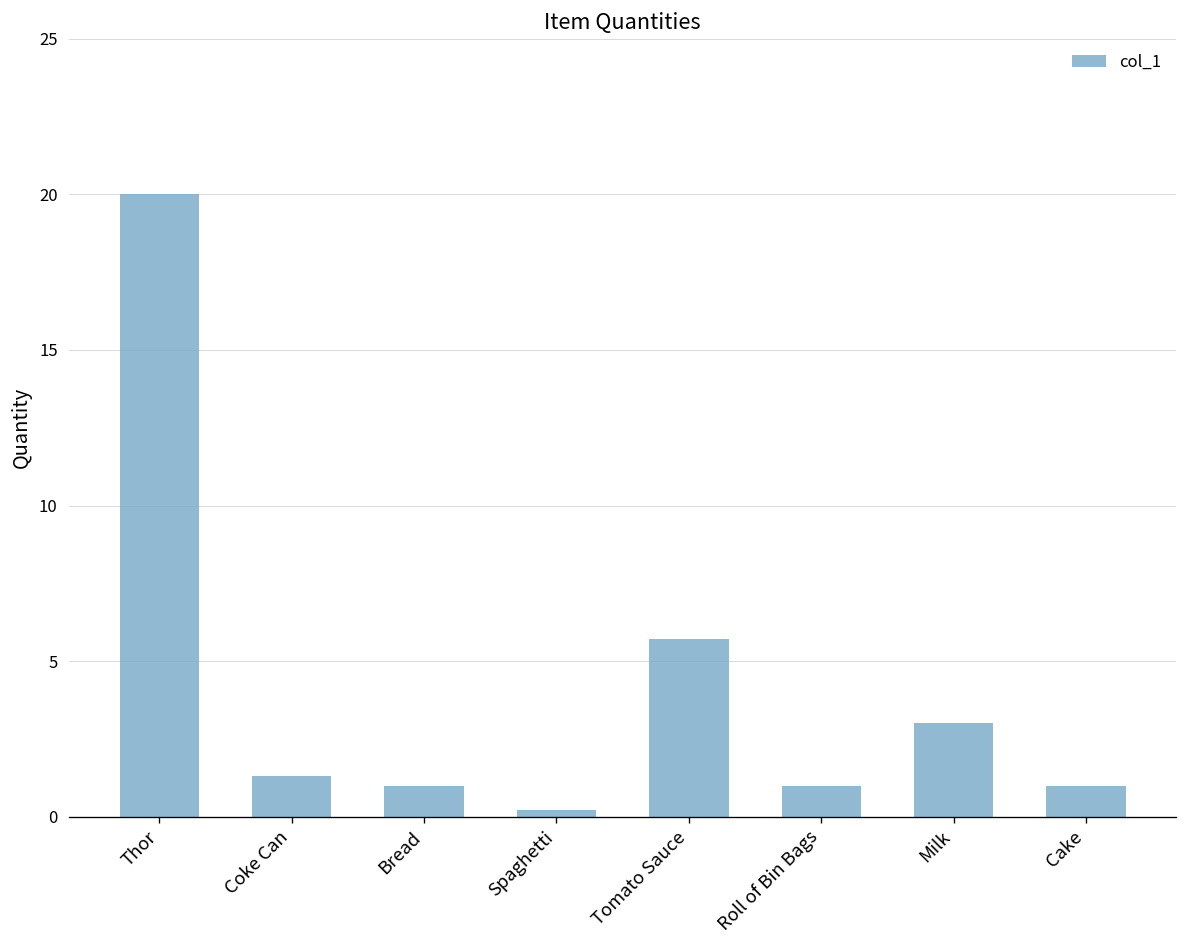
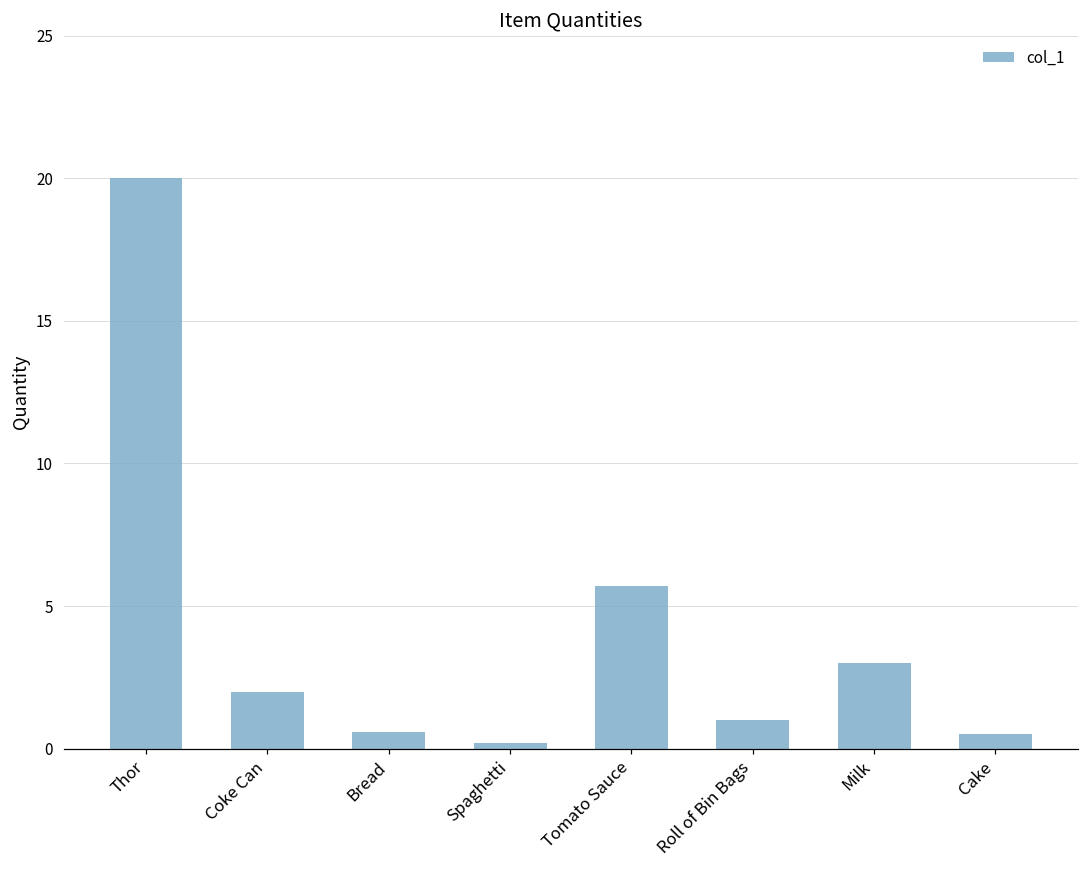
Coke Can: 1.3 -> 2.0
Bread: 1.0 -> 0.6
Cake: 1.0 -> 0.5
